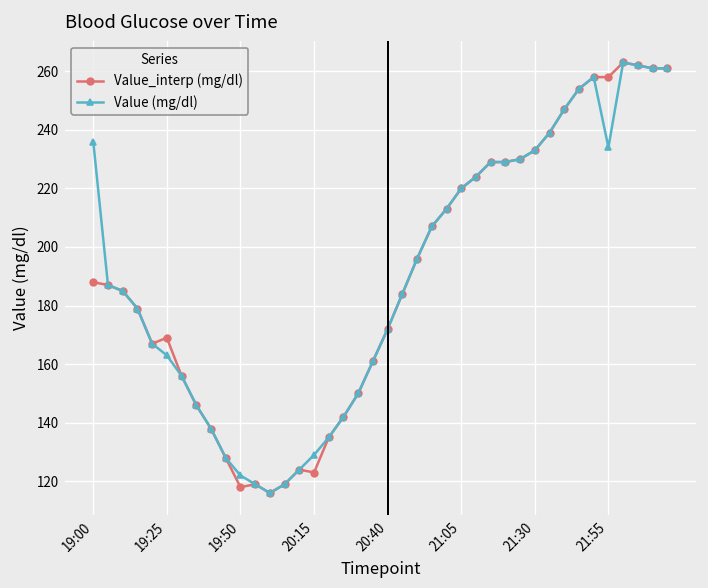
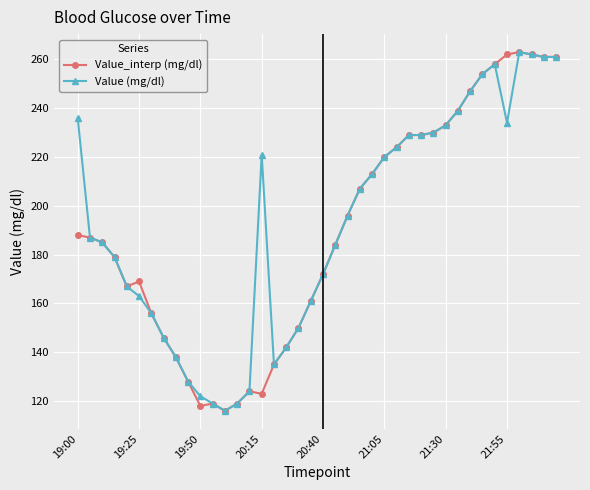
Value (mg/dl), 20:15: 129 -> 221
Value_interp (mg/dl), 21:55: 258 -> 262
